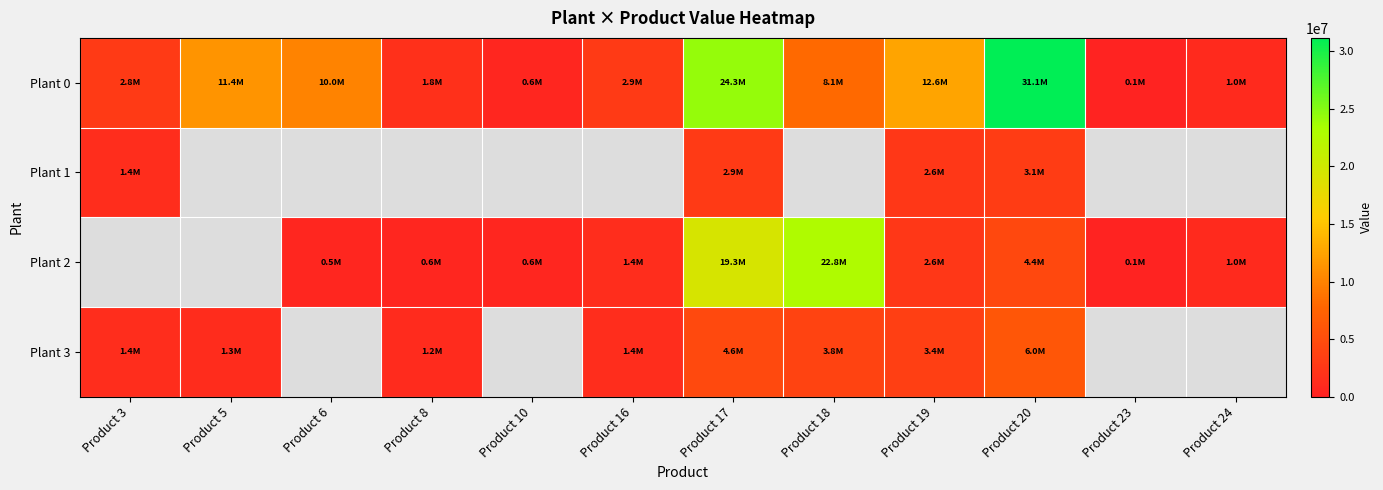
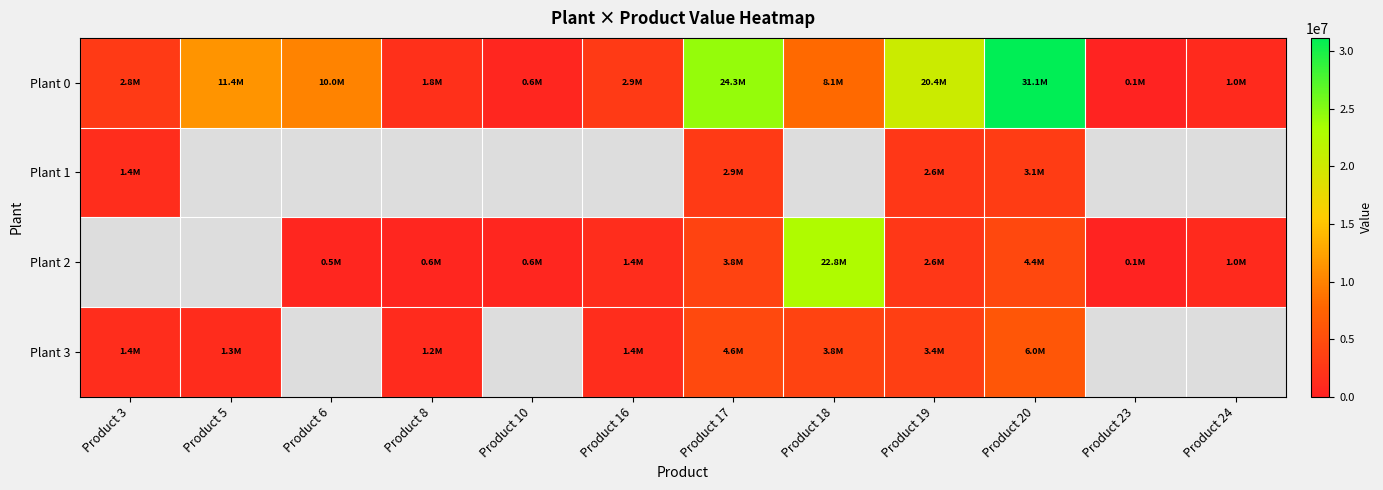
Plant 0, Product 19: 12.6M -> 20.4M
Plant 2, Product 17: 19.3M -> 3.8M
